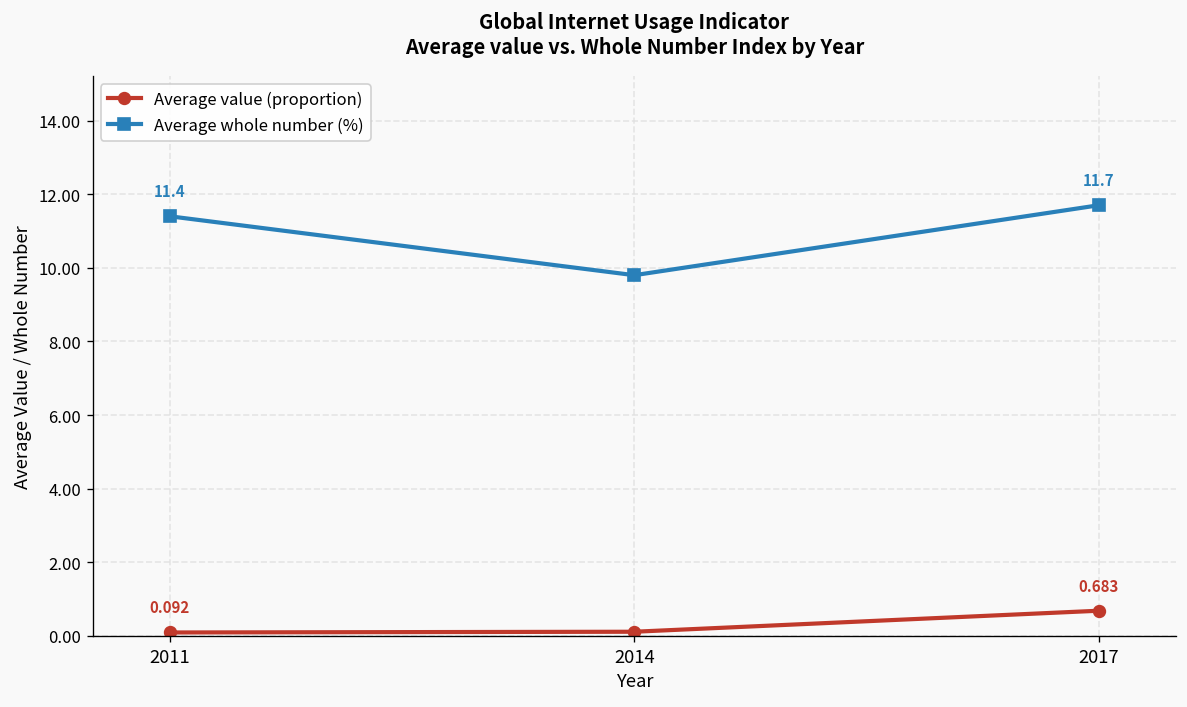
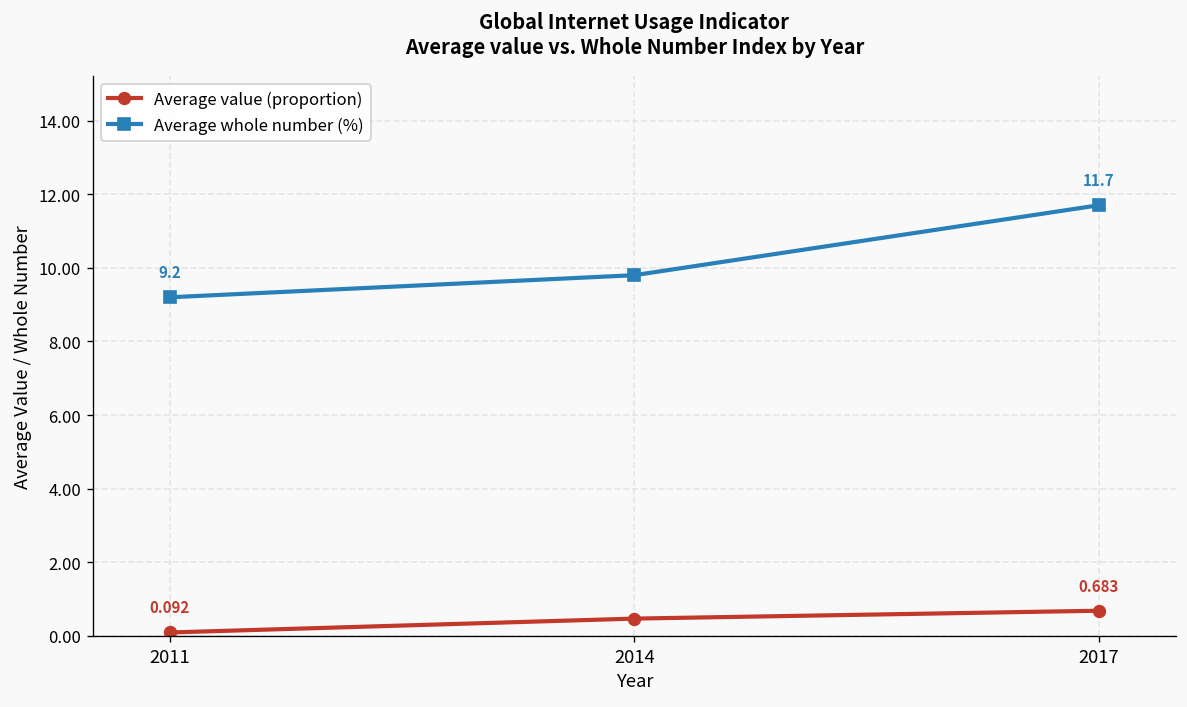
Average whole number (%), 2011: 11.4 -> 9.2
Average value (proportion), 2014: 0.1 -> 0.5
